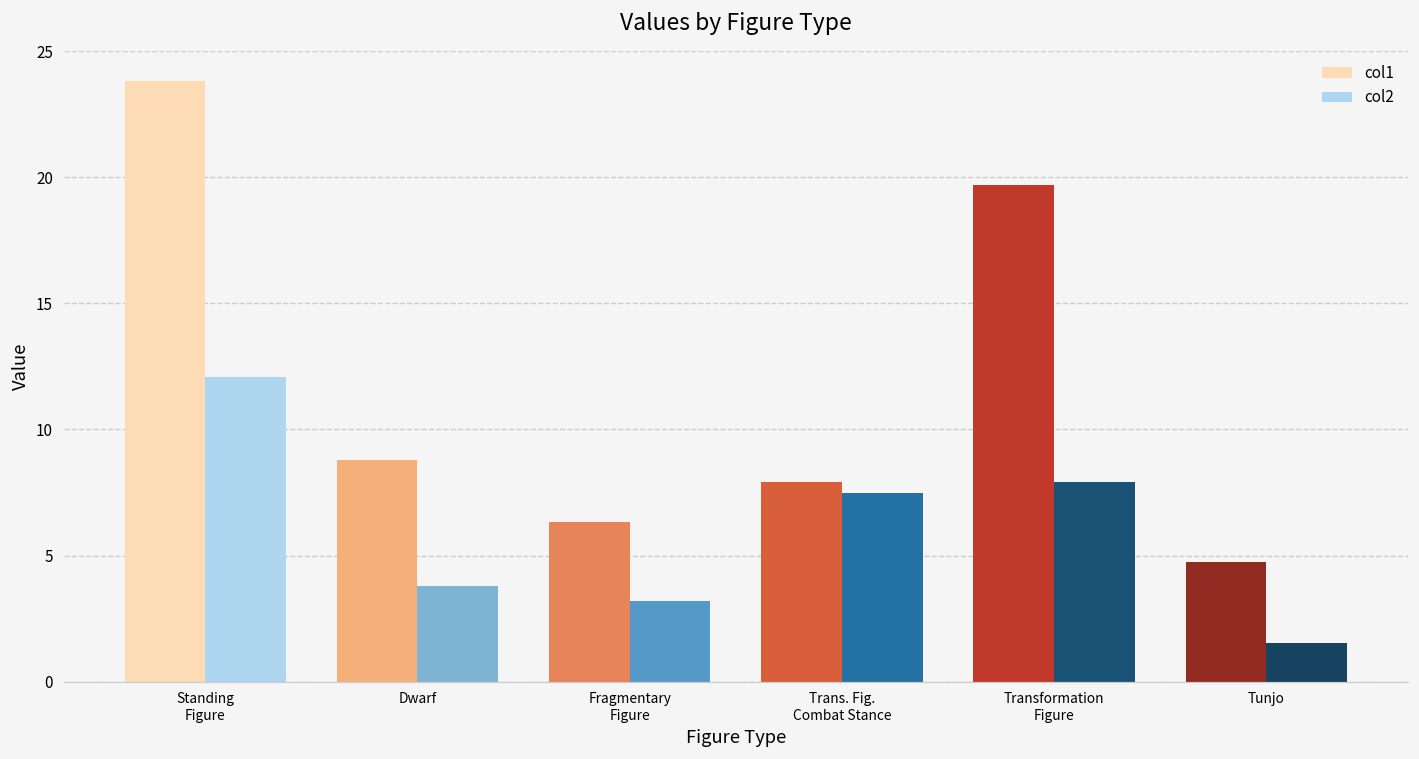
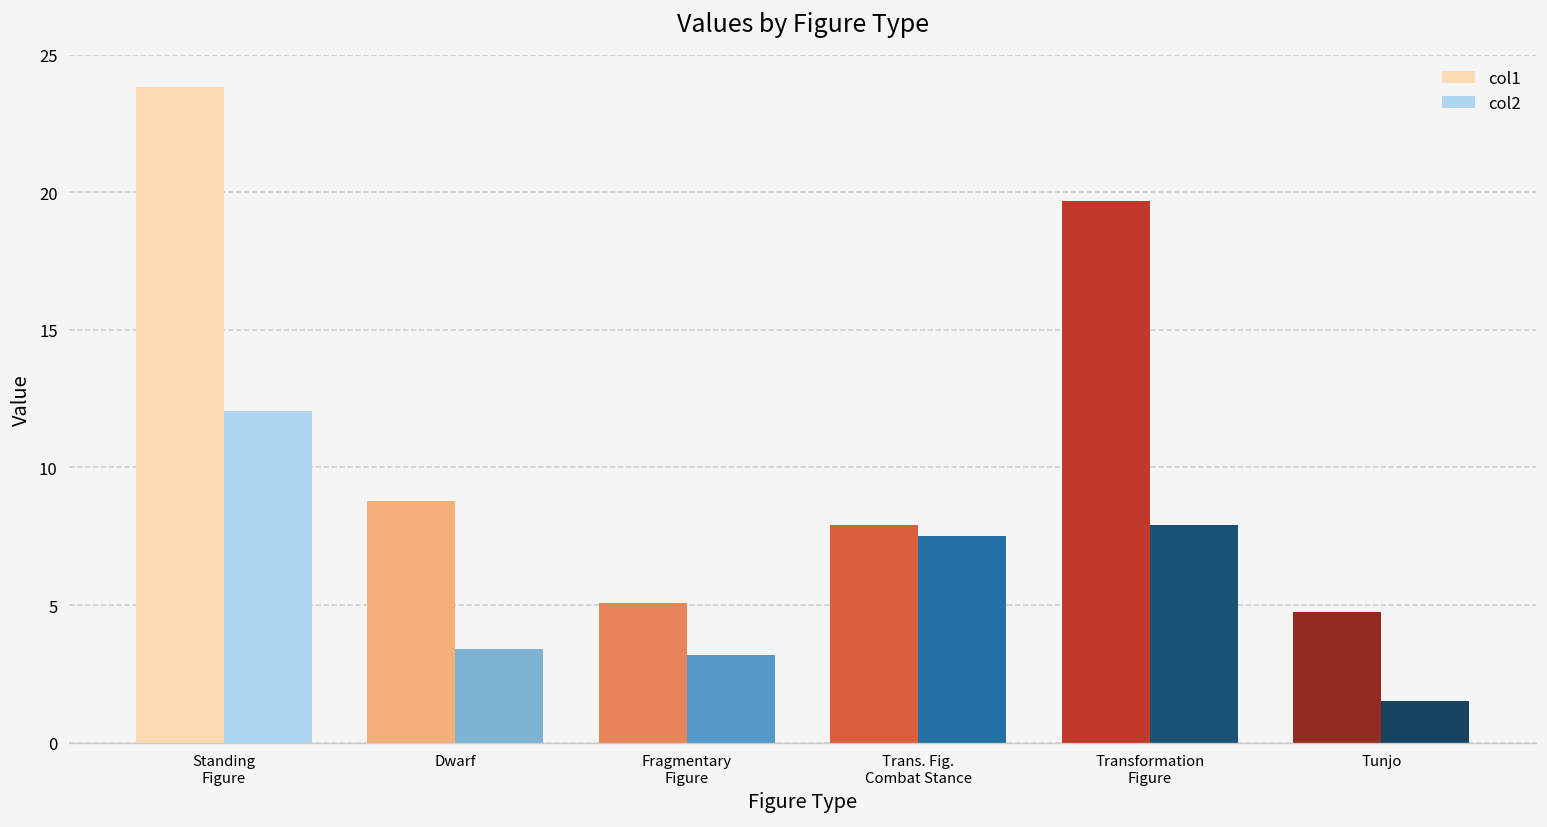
col2, Dwarf: 3.8 -> 3.4
col1, Fragmentary Figure: 6.3 -> 5.1
